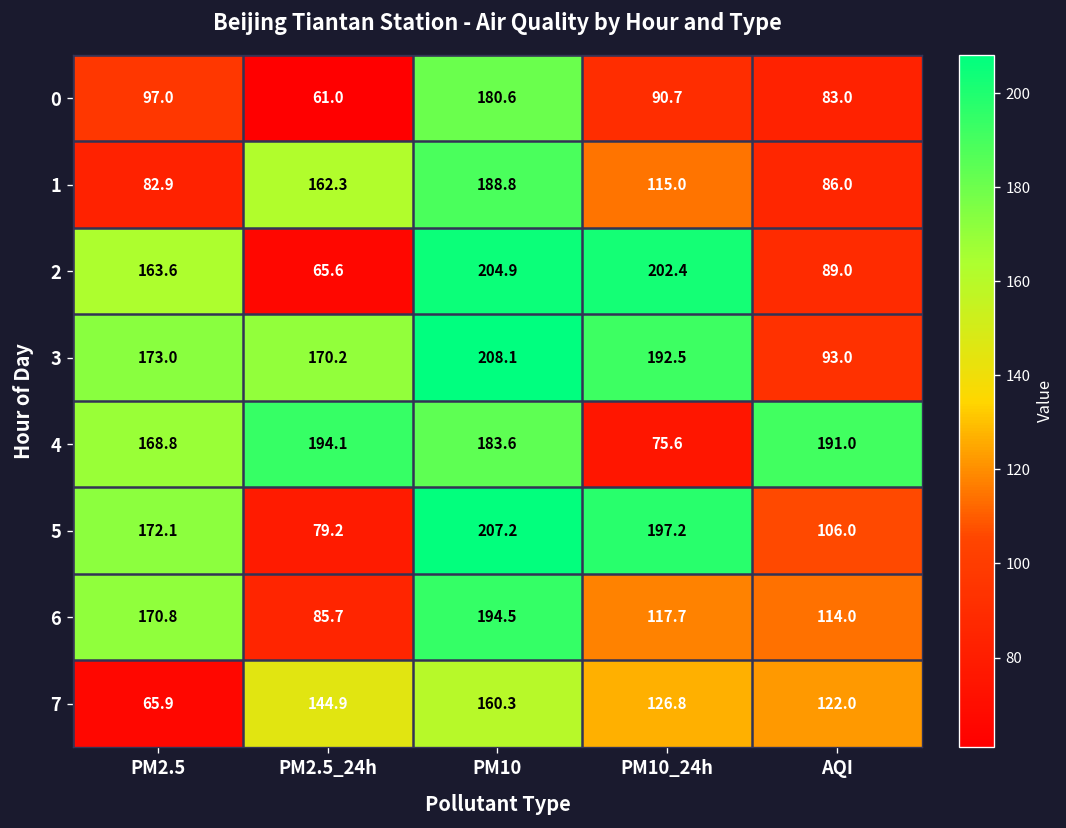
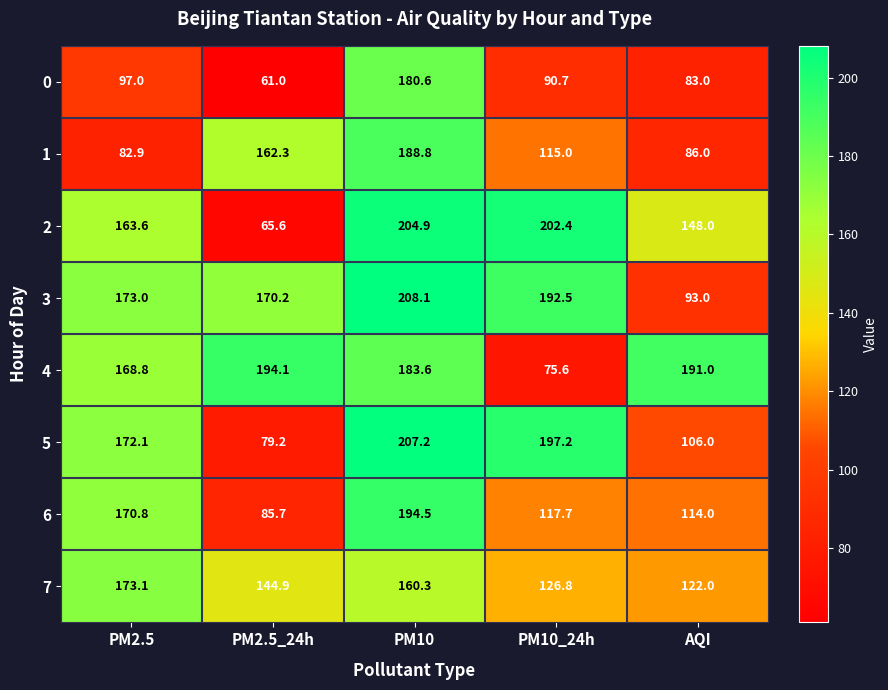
2, AQI: 89.0 -> 148.0
7, PM2.5: 65.9 -> 173.1
